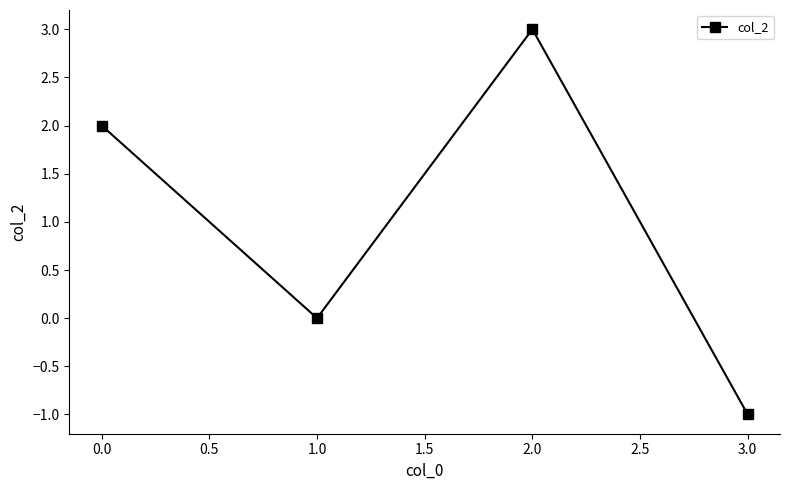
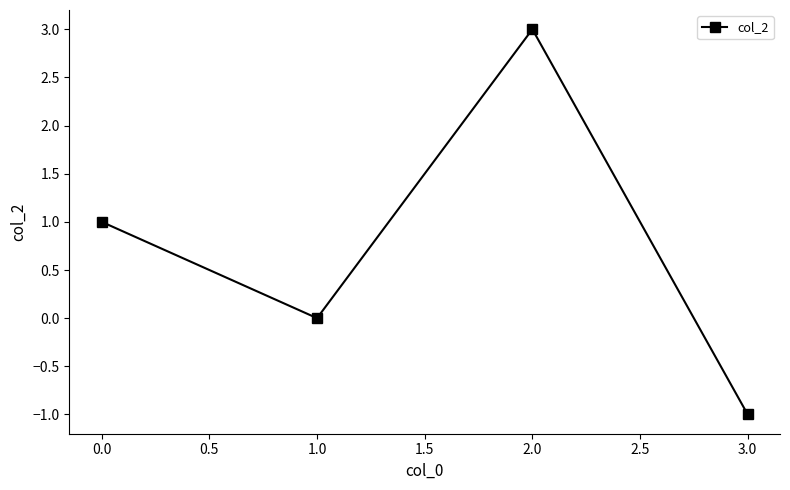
0.0: 2 -> 1
